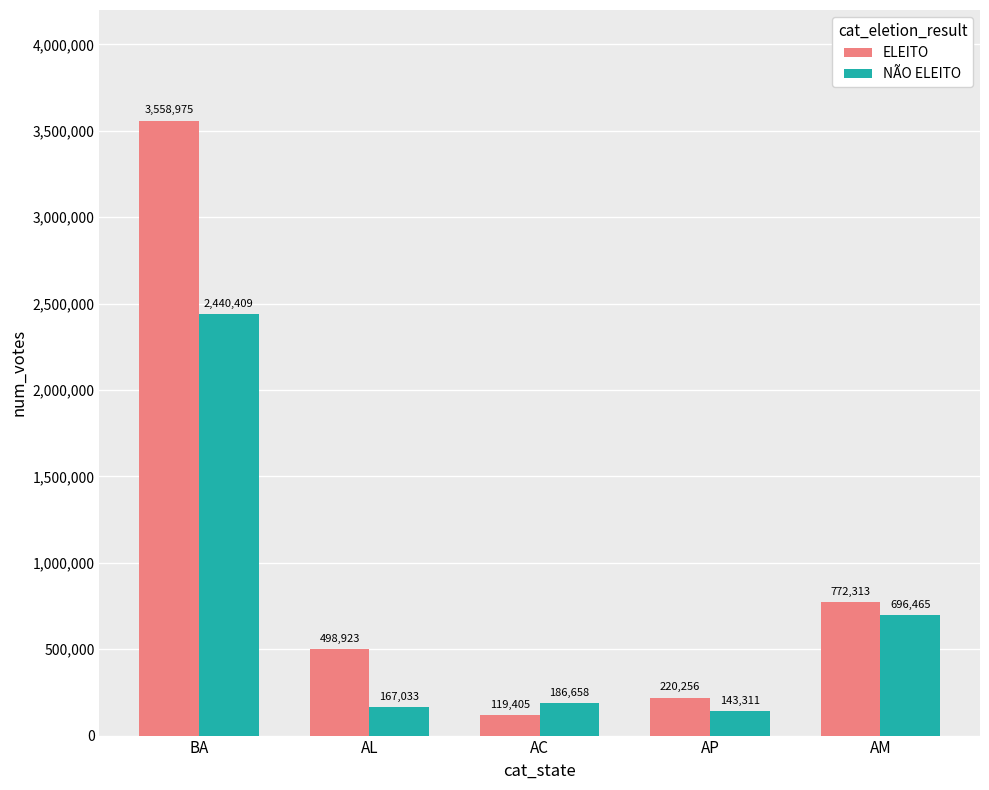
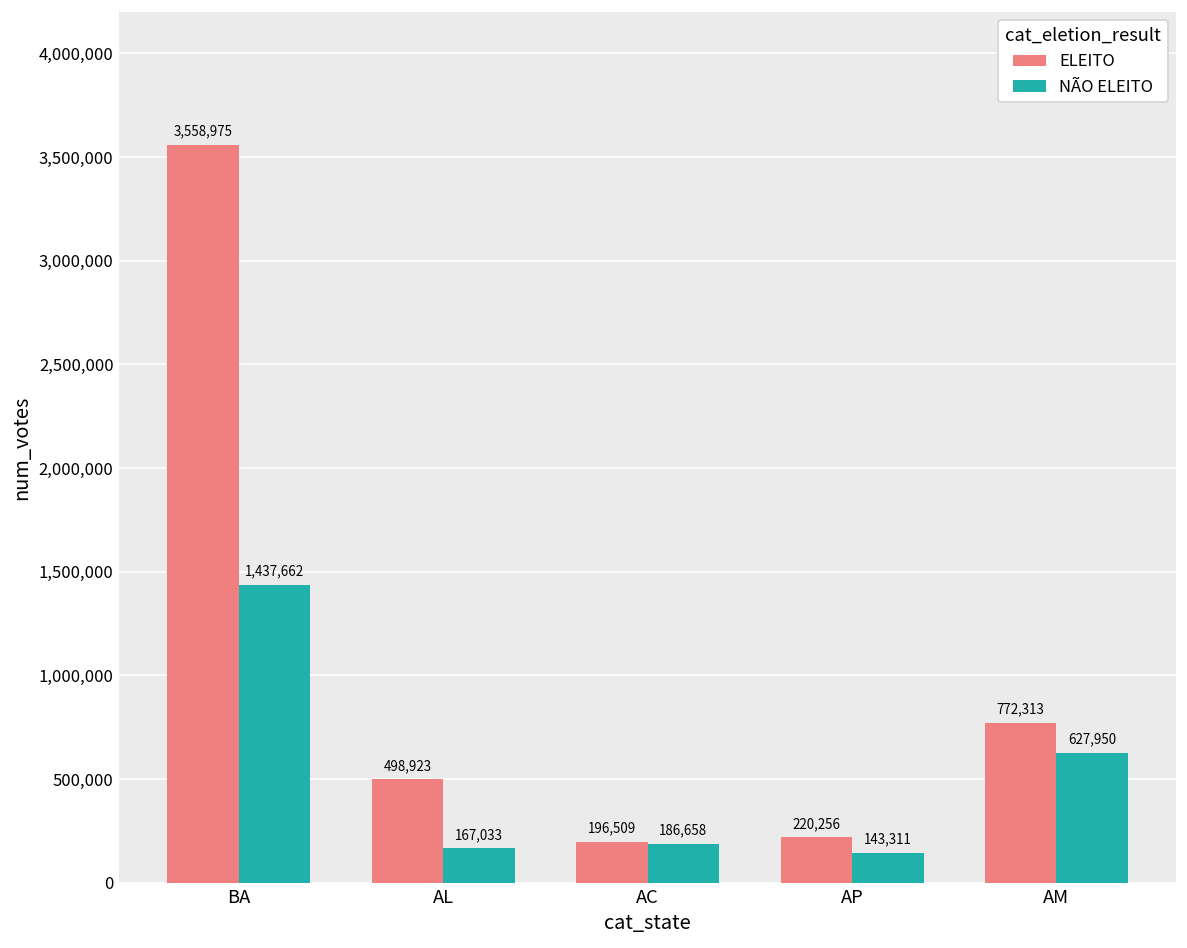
NÃO ELEITO, BA: 2,440,409 -> 1,437,662
ELEITO, AC: 119,405 -> 196,509
NÃO ELEITO, AM: 696,465 -> 627,950
